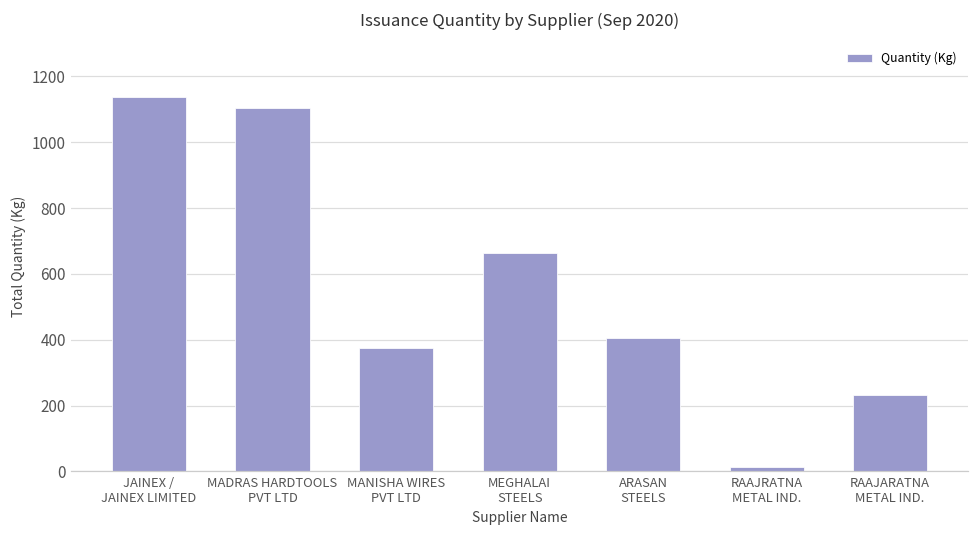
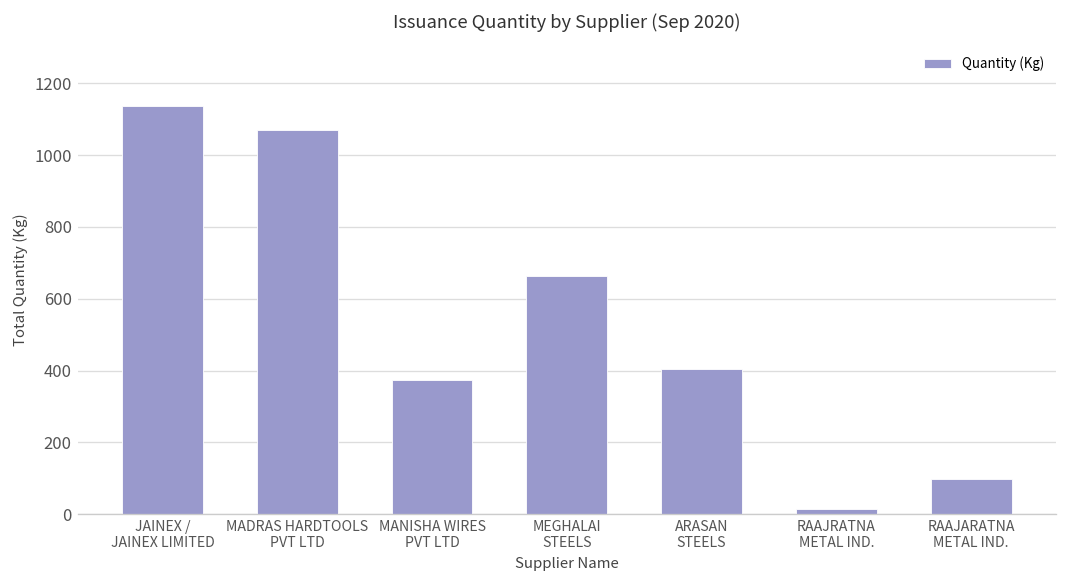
MADRAS HARDTOOLS PVT LTD: 1110 -> 1070
RAAJARATNA METAL IND.: 230 -> 100
